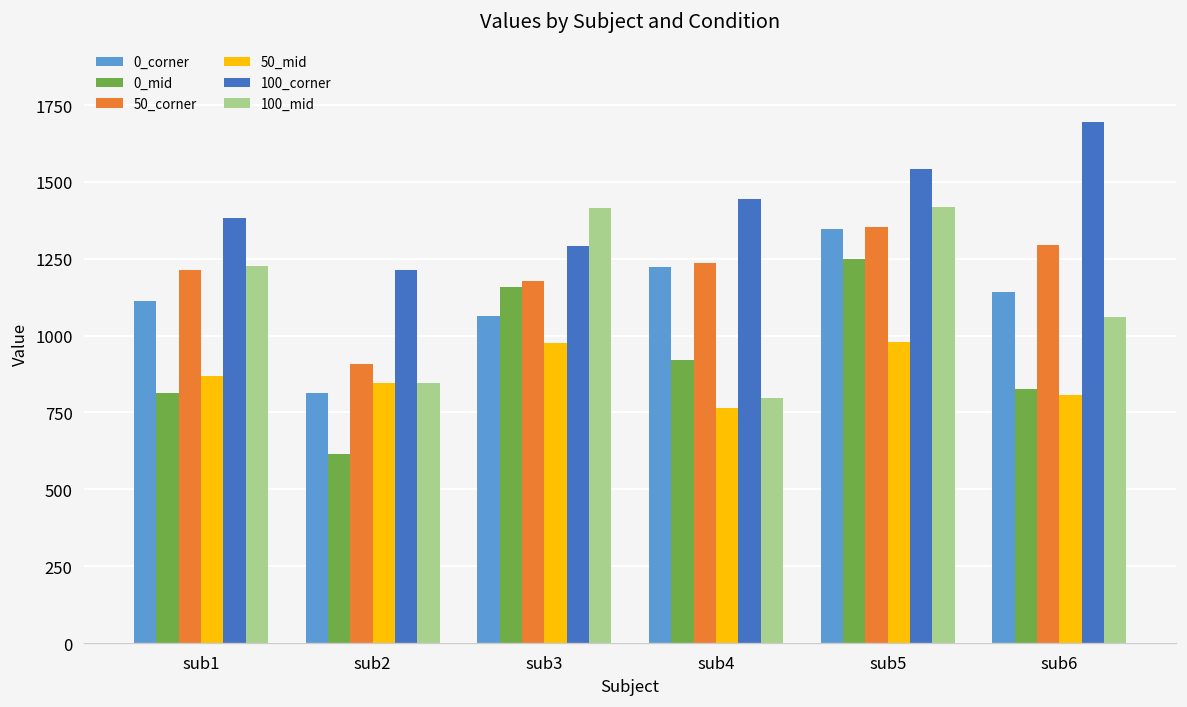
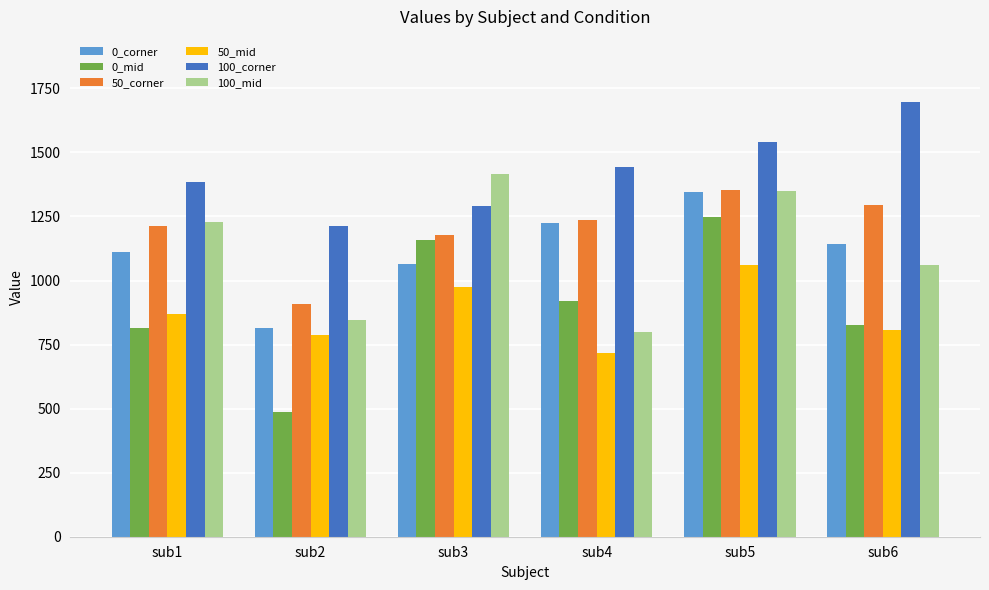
0_mid, sub2: 620 -> 490
50_mid, sub2: 850 -> 790
50_mid, sub4: 770 -> 720
50_mid, sub5: 980 -> 1060
100_mid, sub5: 1420 -> 1350
